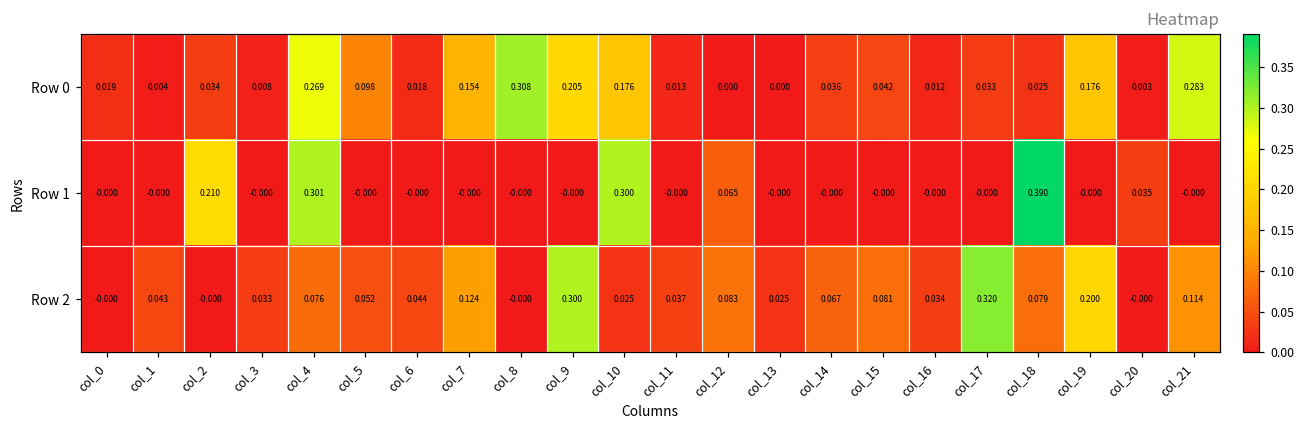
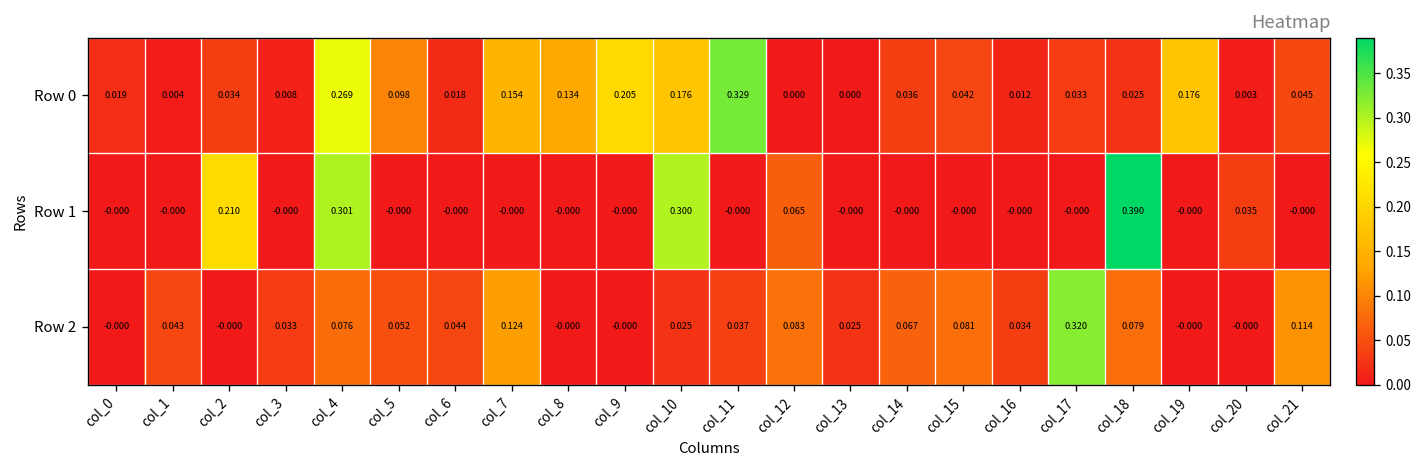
Row 0, col_8: 0.308 -> 0.134
Row 0, col_11: 0.013 -> 0.329
Row 0, col_21: 0.283 -> 0.045
Row 2, col_9: 0.300 -> -0.000
Row 2, col_19: 0.200 -> -0.000
